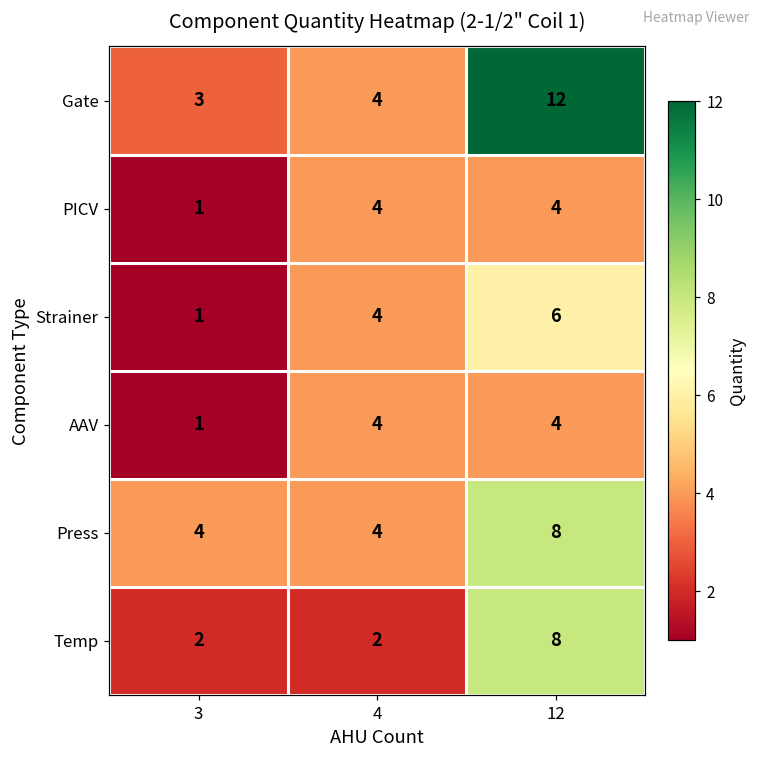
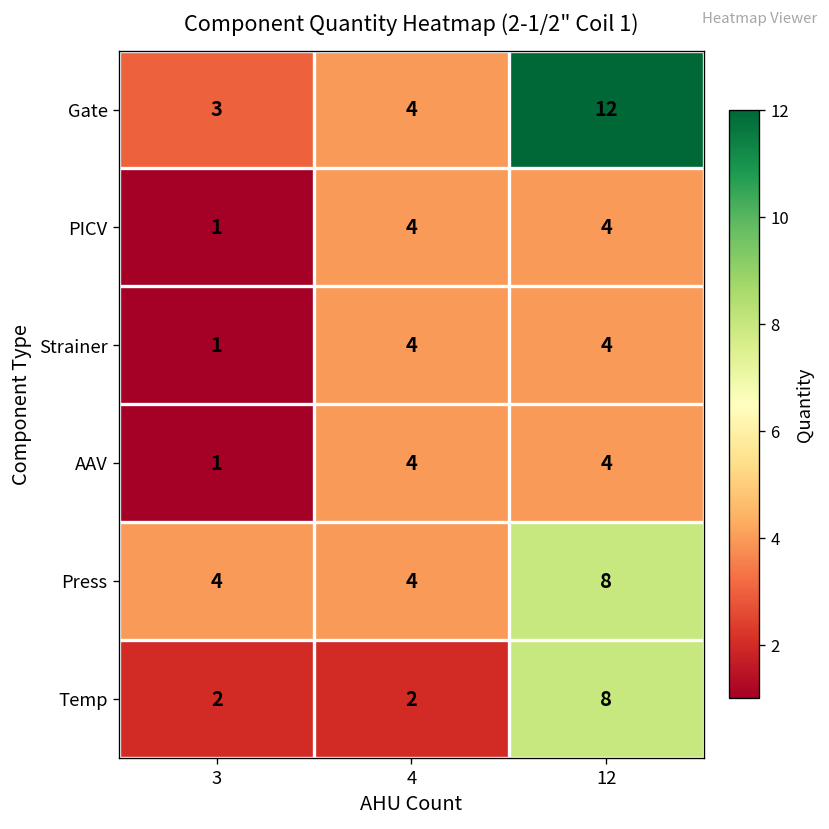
Strainer, 12: 6 -> 4
